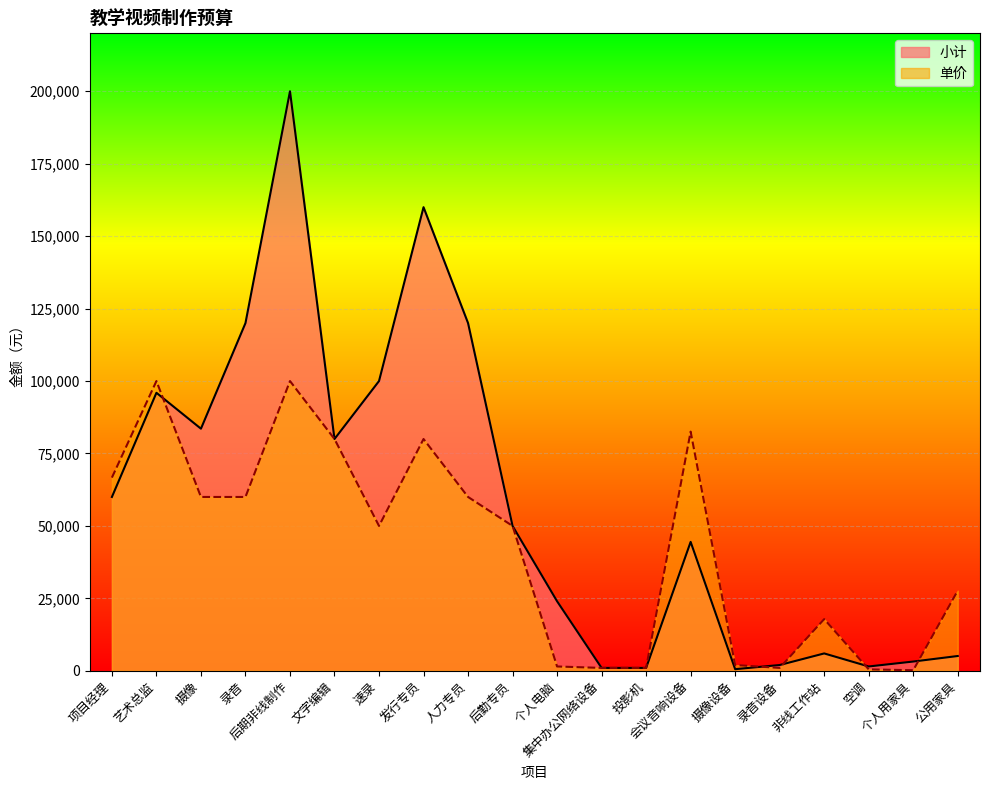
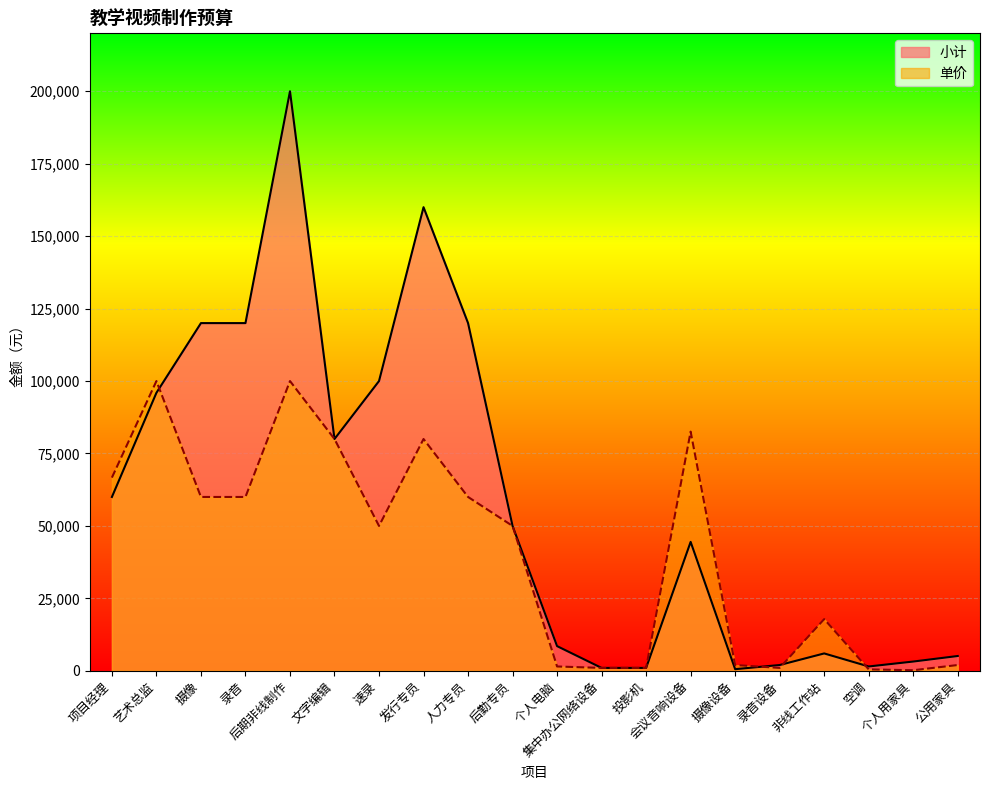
小计, 摄像: 84,000 -> 120,000
小计, 个人电脑: 24,000 -> 9,000
单价, 公用家具: 28,000 -> 2,000
